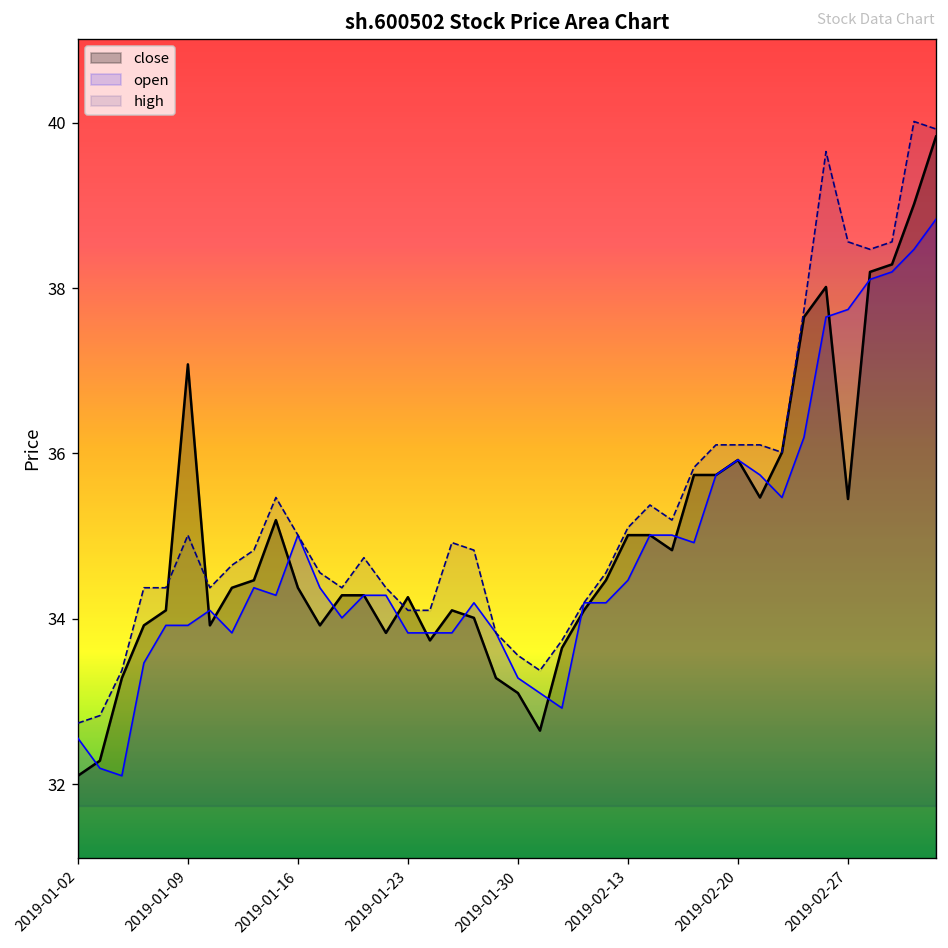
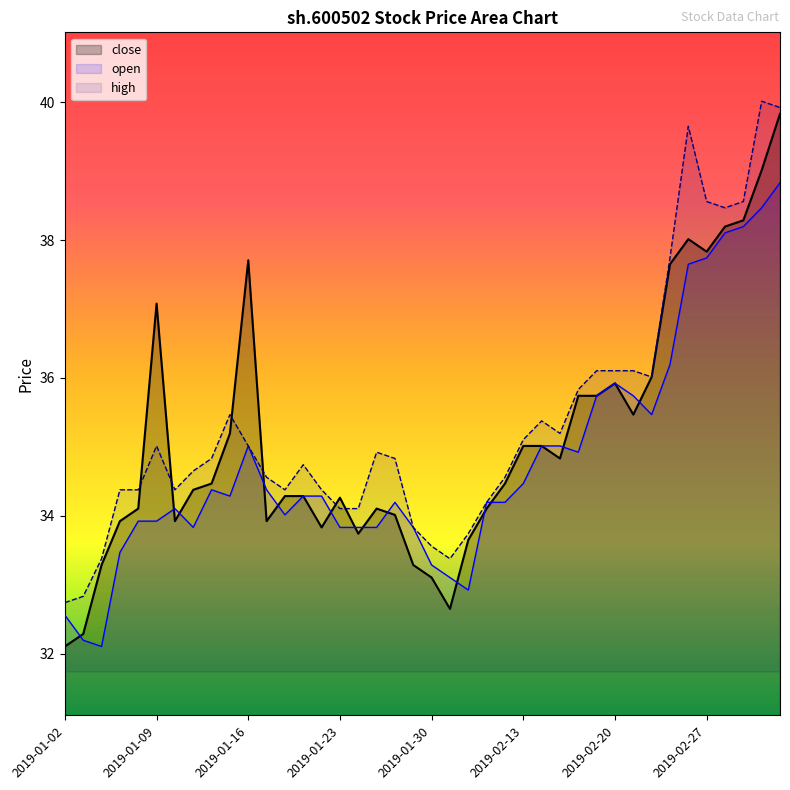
close, 2019-01-16: 34.4 -> 37.7
close, 2019-02-27: 35.4 -> 37.8
